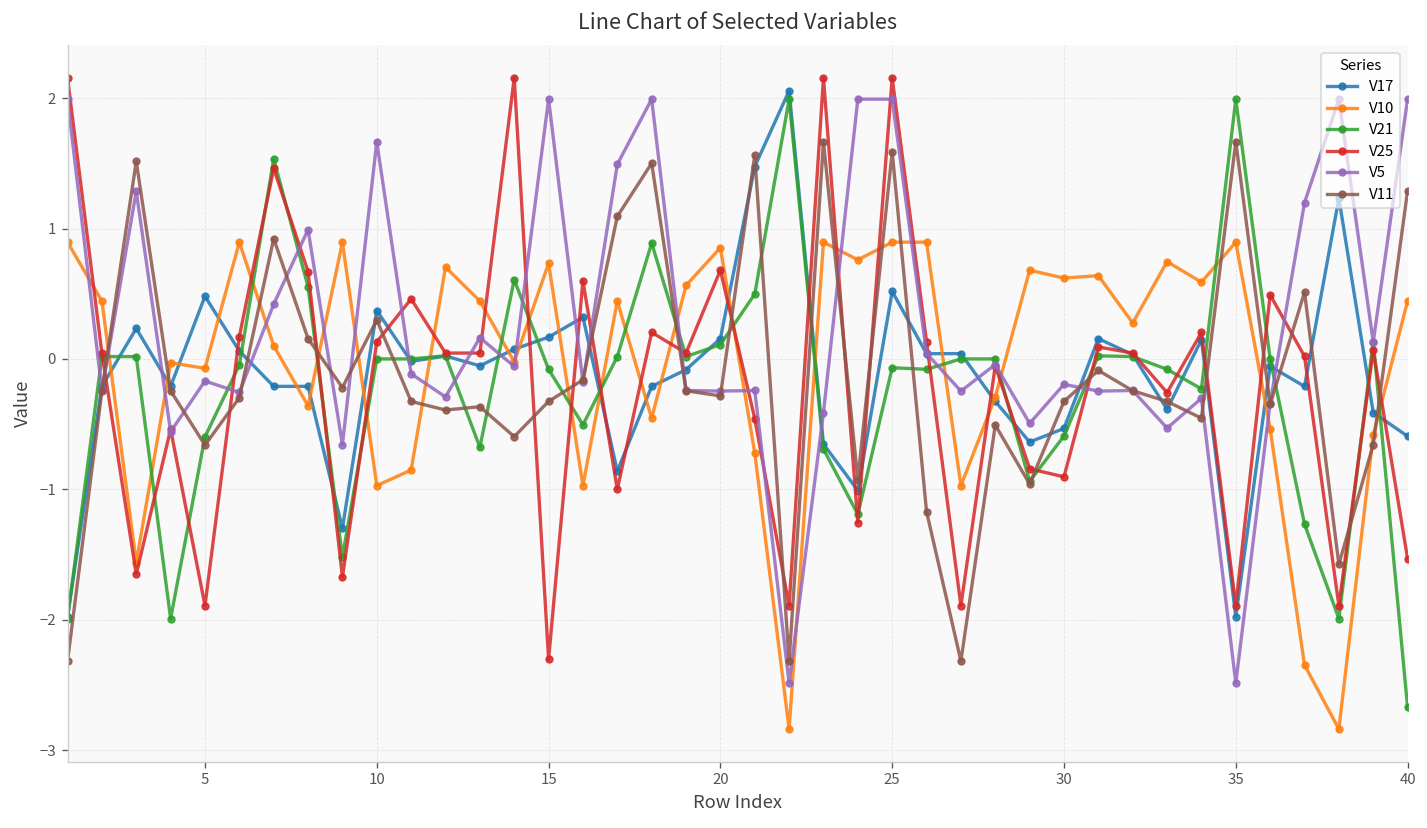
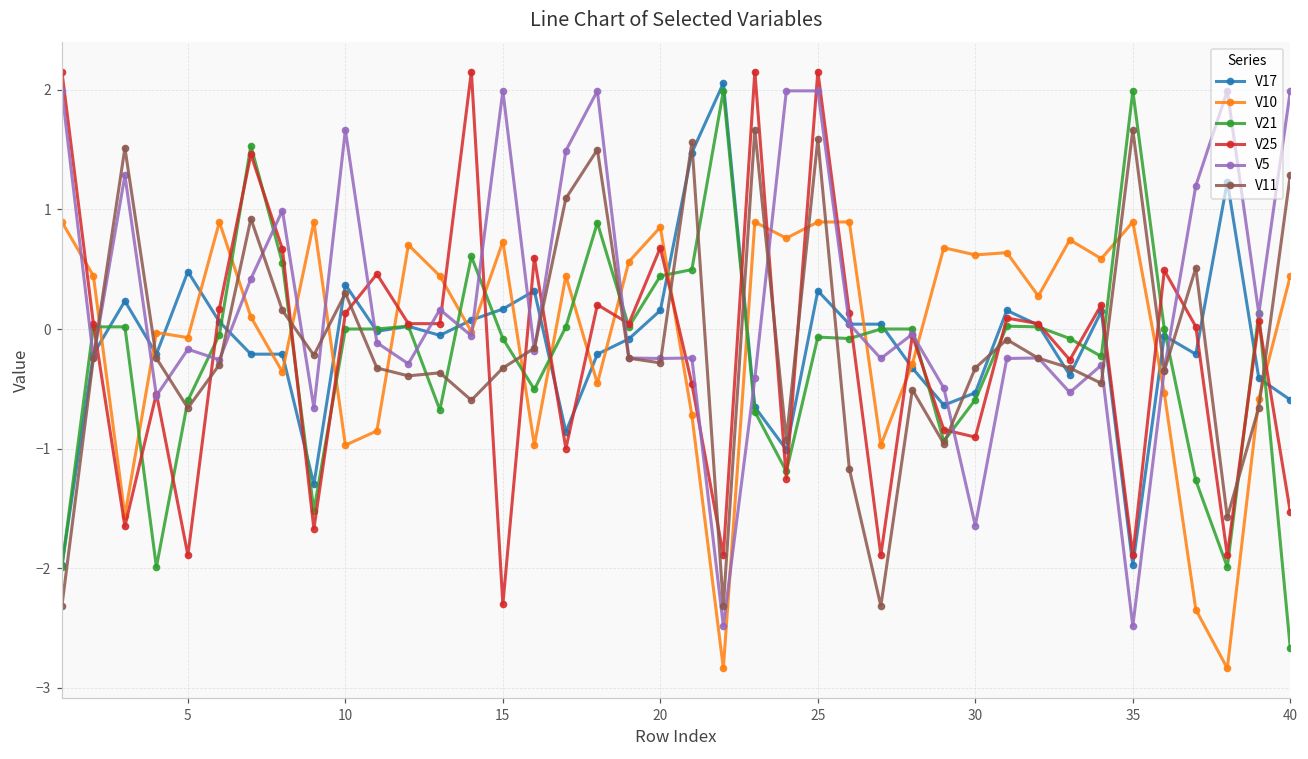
V21, 20: 0.11 -> 0.44
V17, 25: 0.52 -> 0.32
V5, 30: -0.20 -> -1.65
